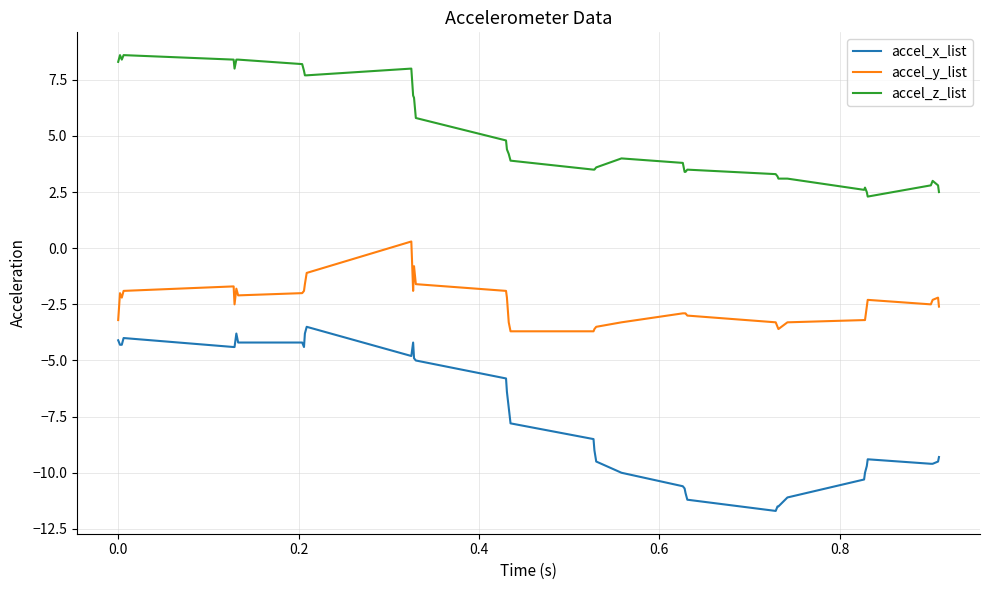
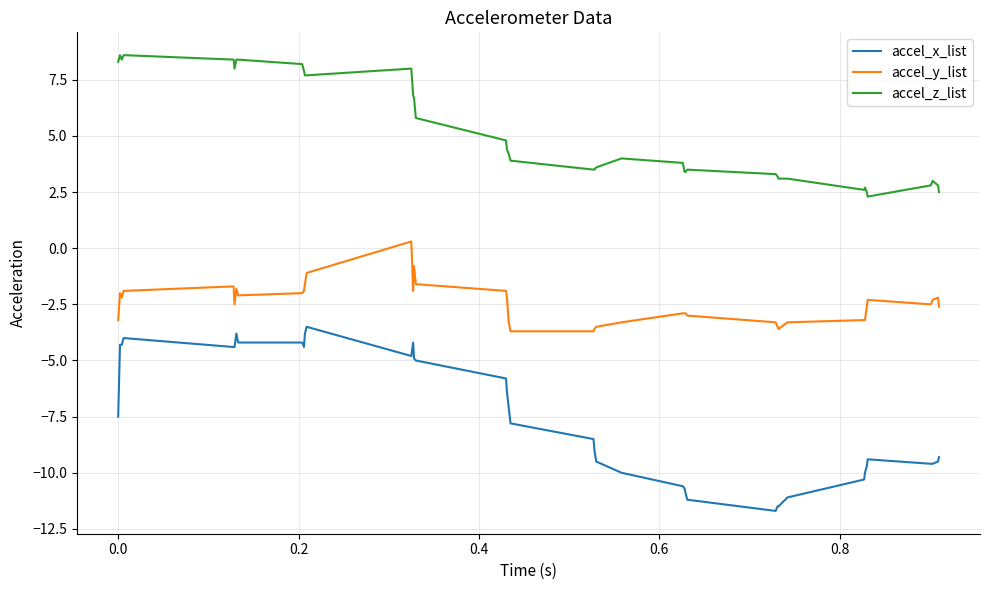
accel_x_list, 0.0: -4.1 -> -7.5
